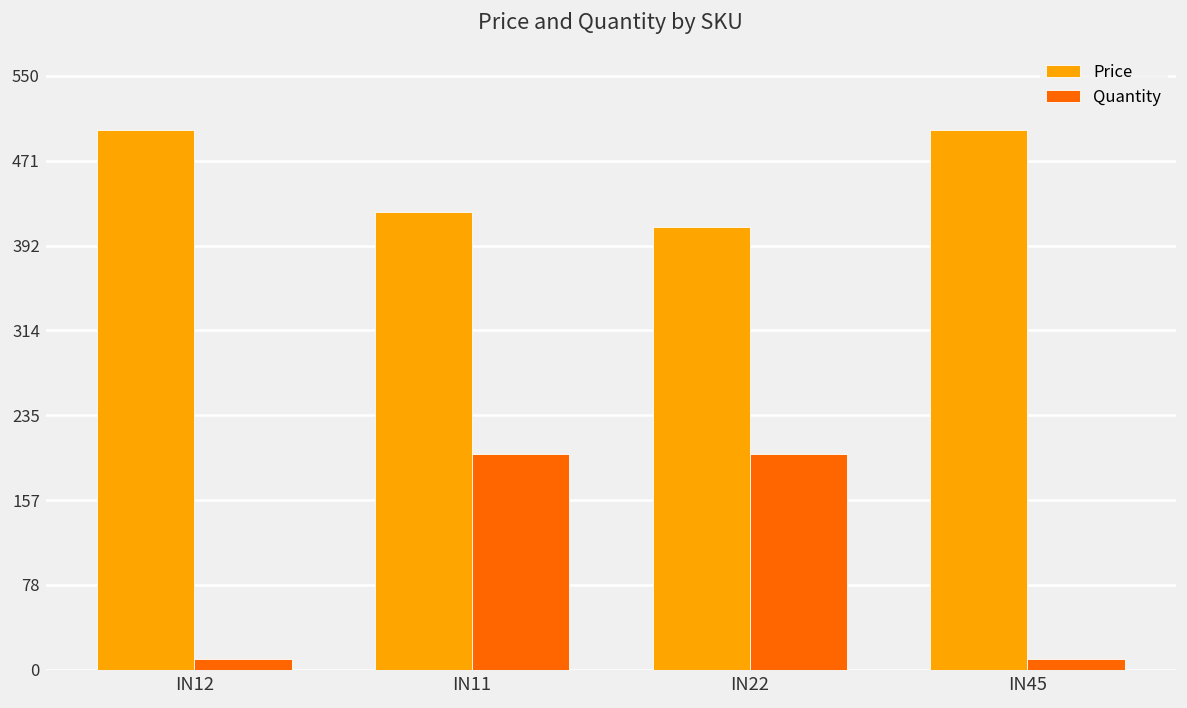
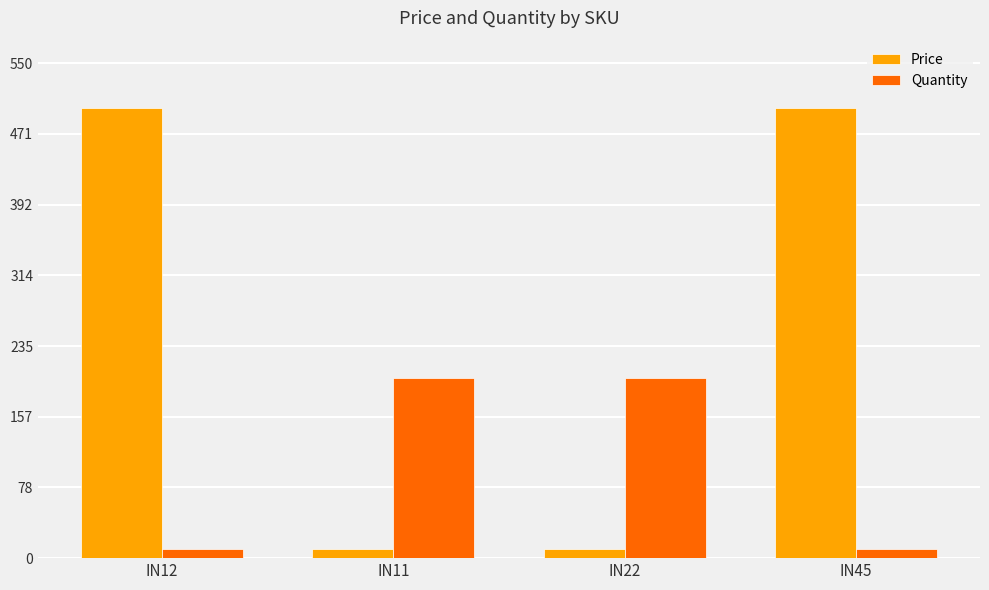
Price, IN11: 420 -> 10
Price, IN22: 410 -> 10
